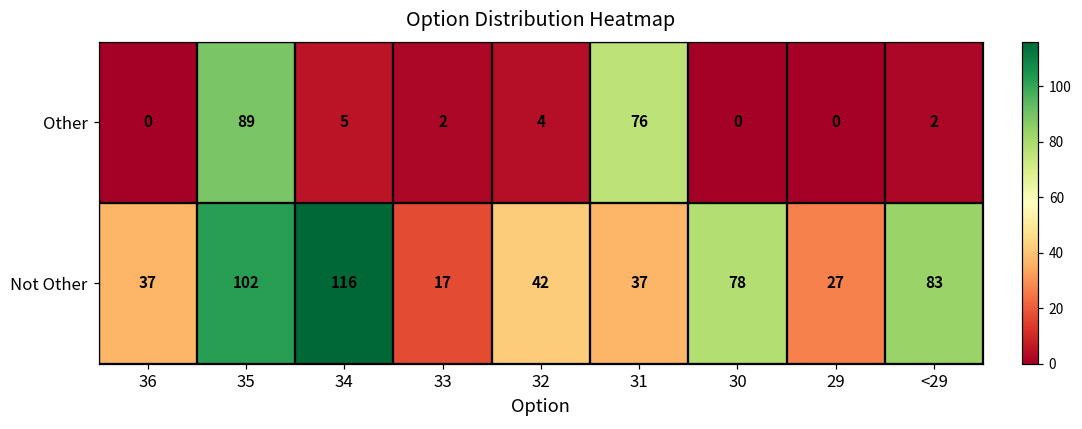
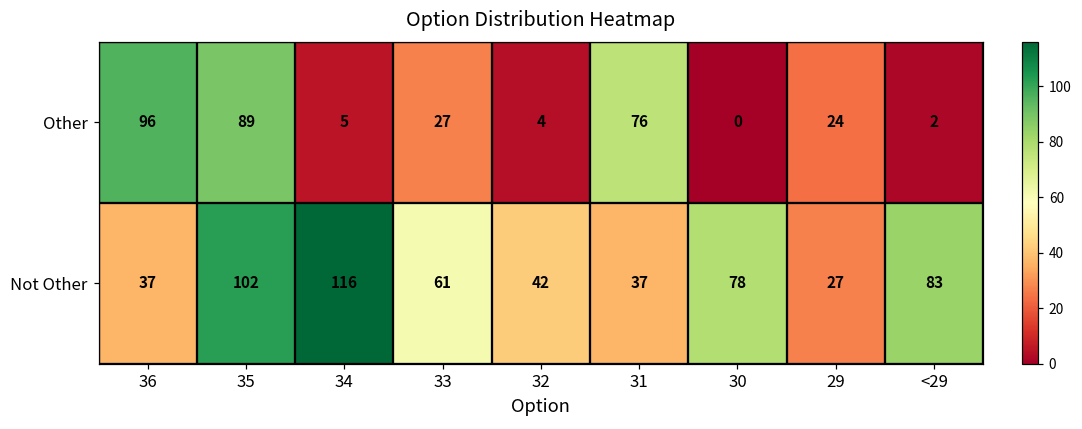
Other, 36: 0 -> 96
Other, 33: 2 -> 27
Other, 29: 0 -> 24
Not Other, 33: 17 -> 61
